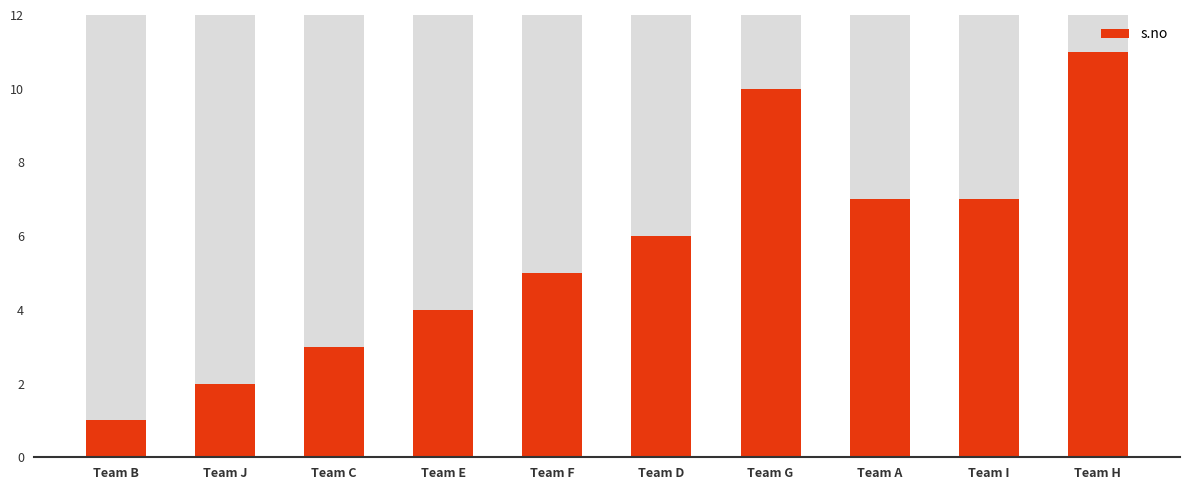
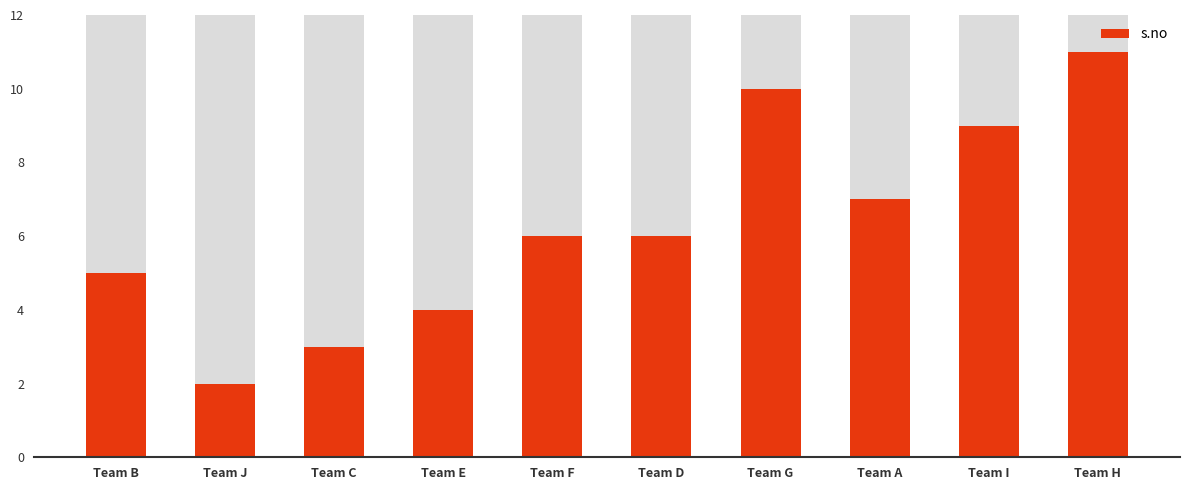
s.no, Team B: 1 -> 5
s.no, Team F: 5 -> 6
s.no, Team I: 7 -> 9
